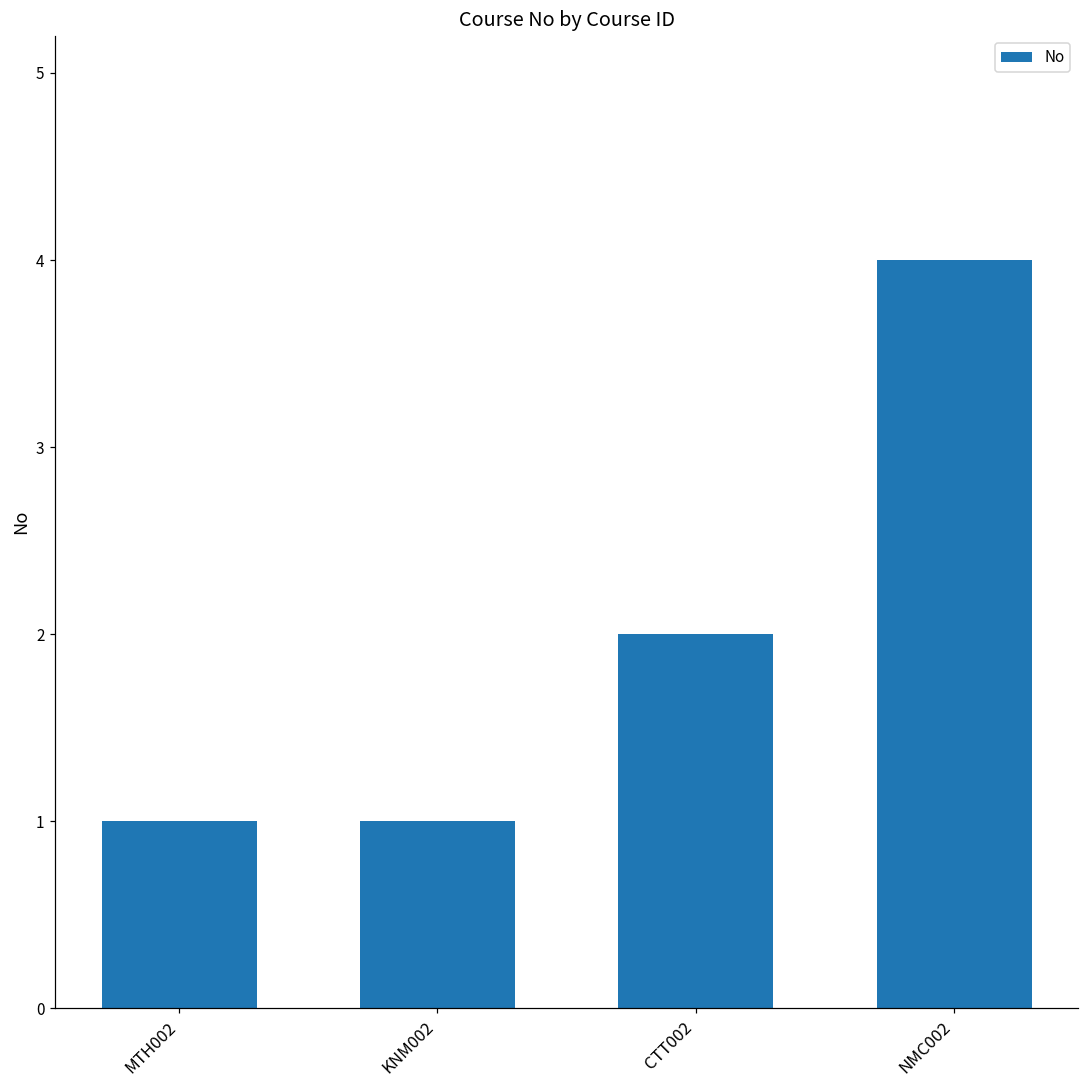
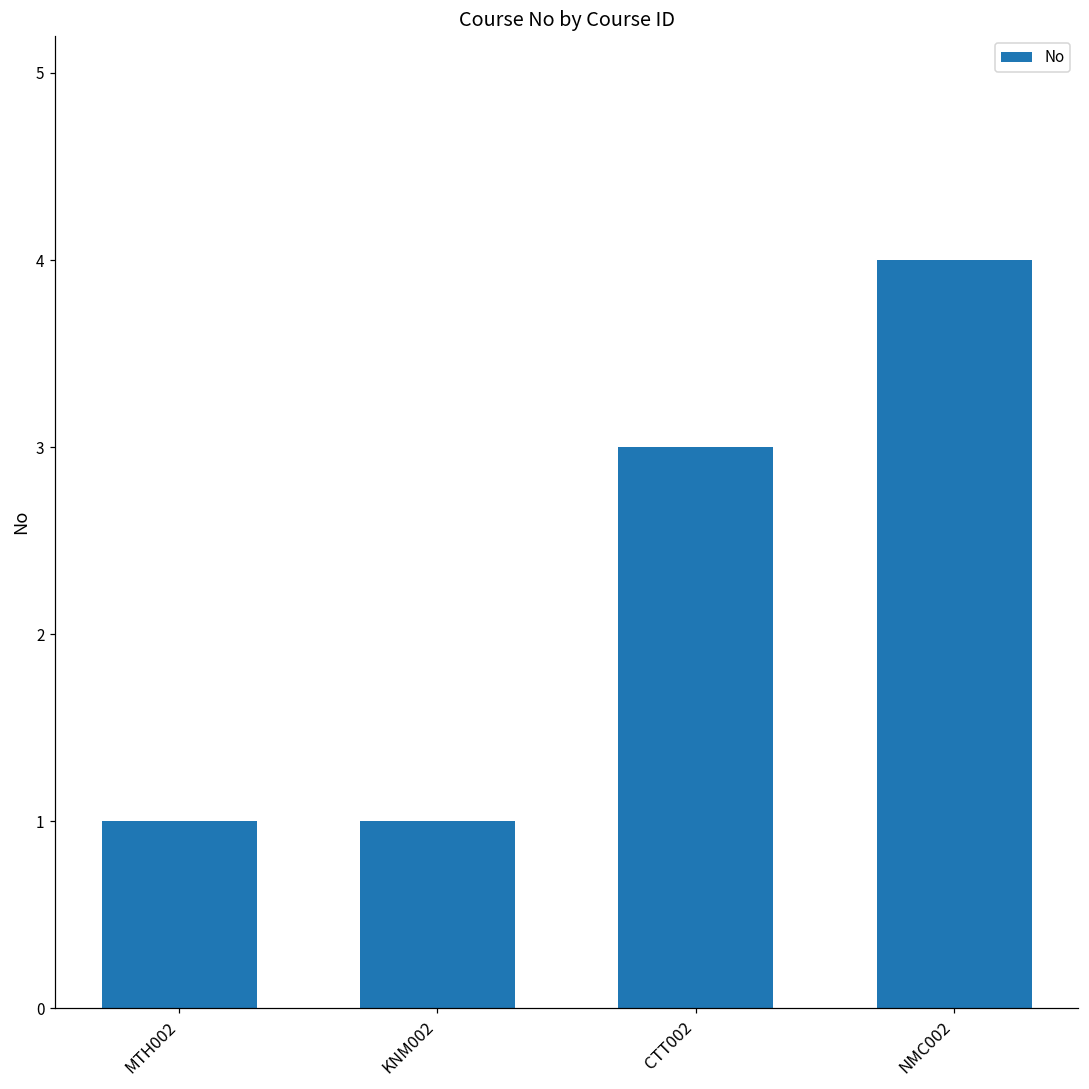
CTT002: 2 -> 3
